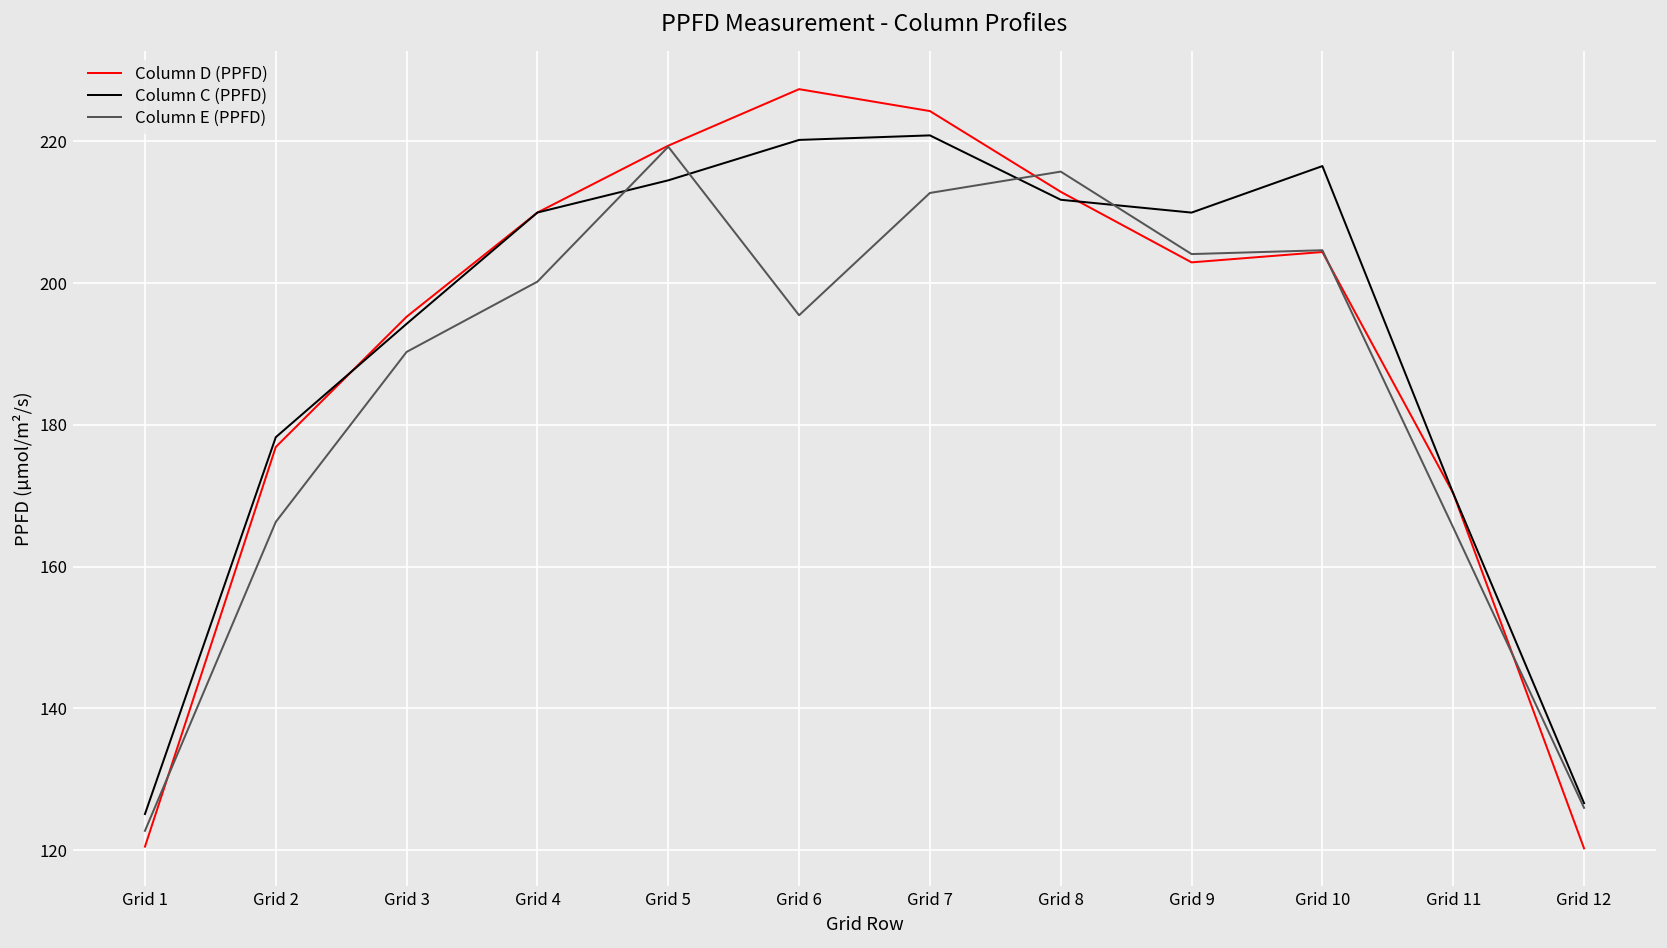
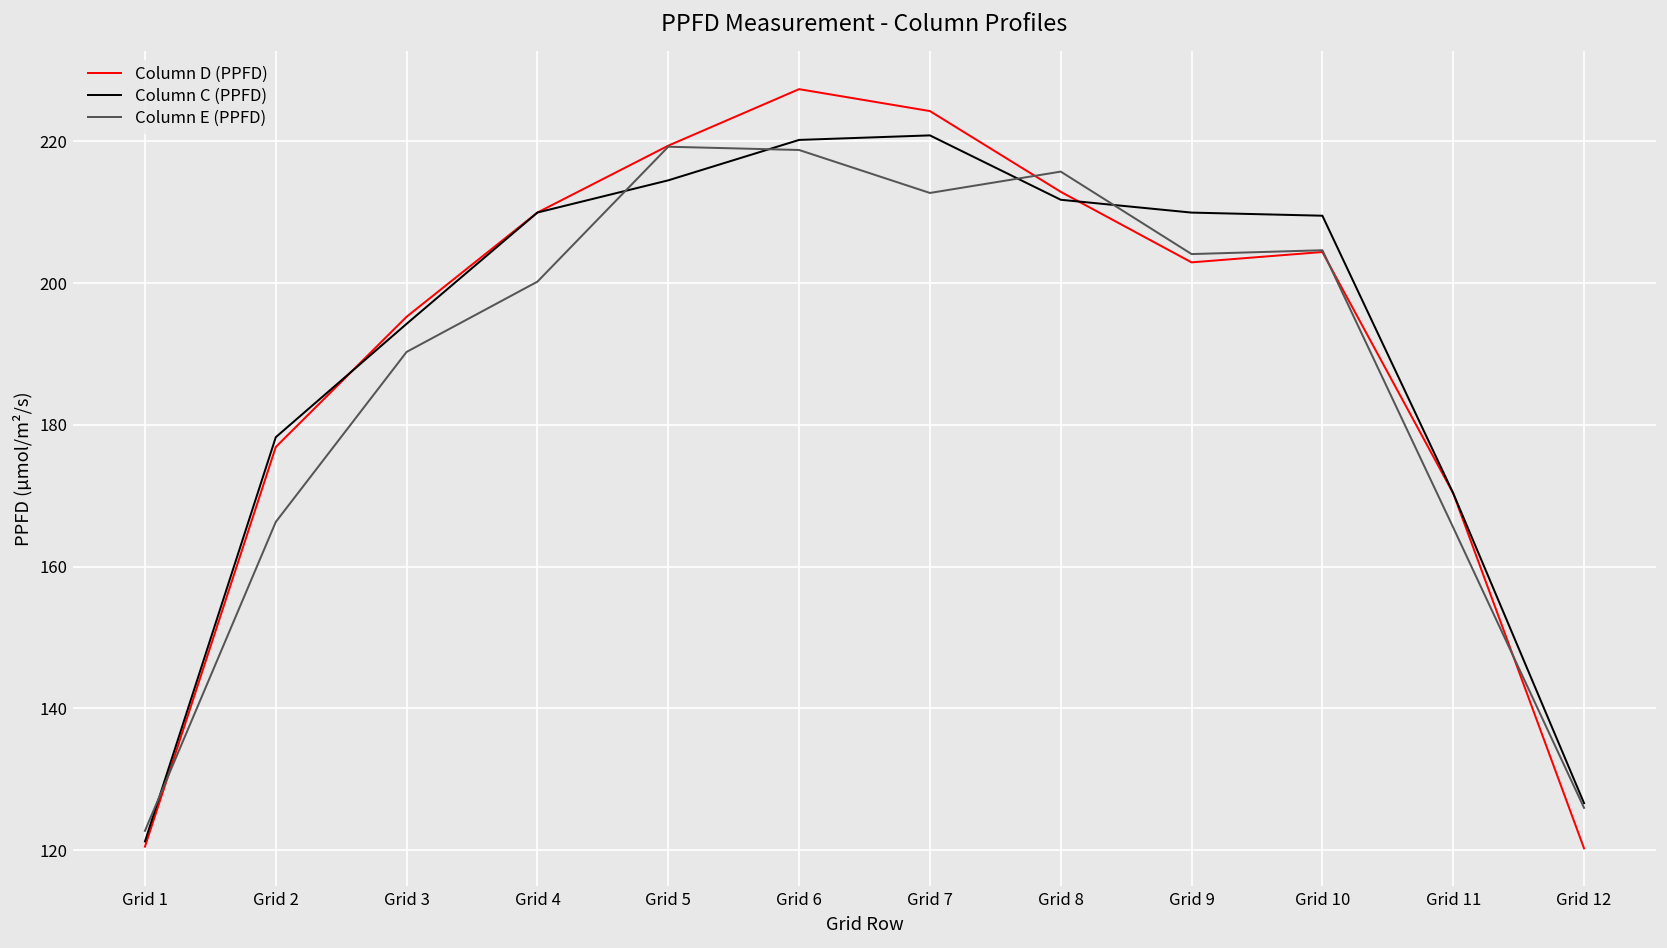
Column C (PPFD), Grid 1: 125 -> 121
Column E (PPFD), Grid 6: 195 -> 219
Column C (PPFD), Grid 10: 217 -> 210
